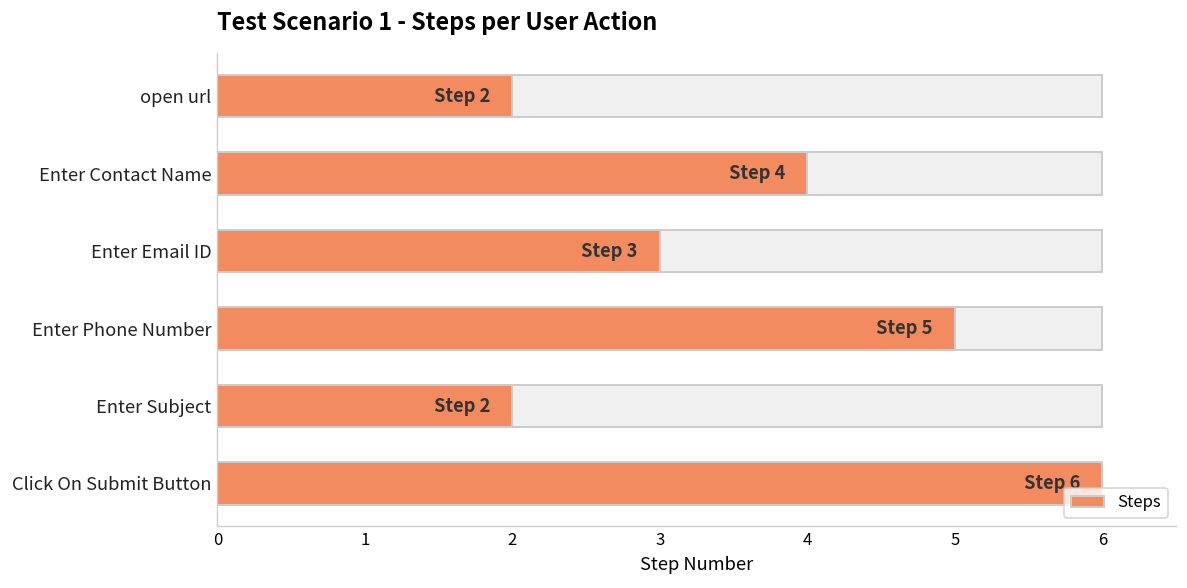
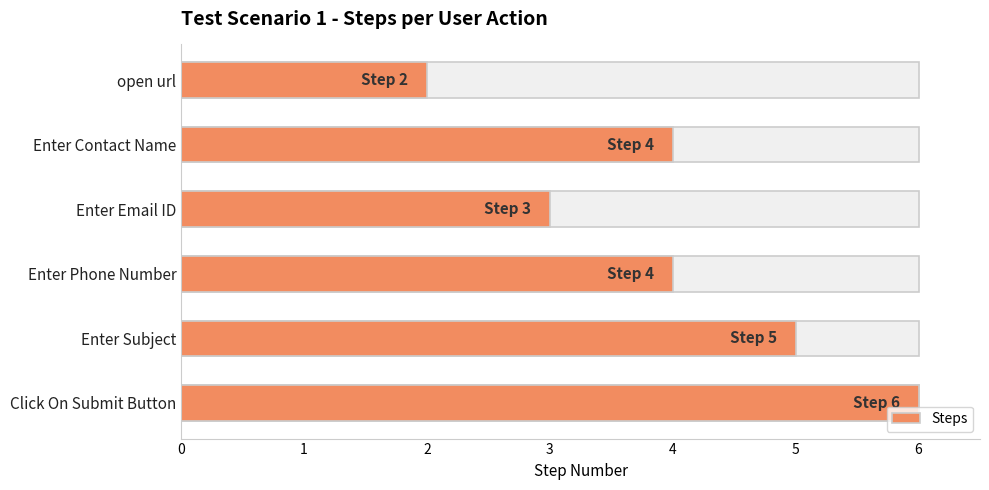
Steps, Enter Phone Number: 5 -> 4
Steps, Enter Subject: 2 -> 5
